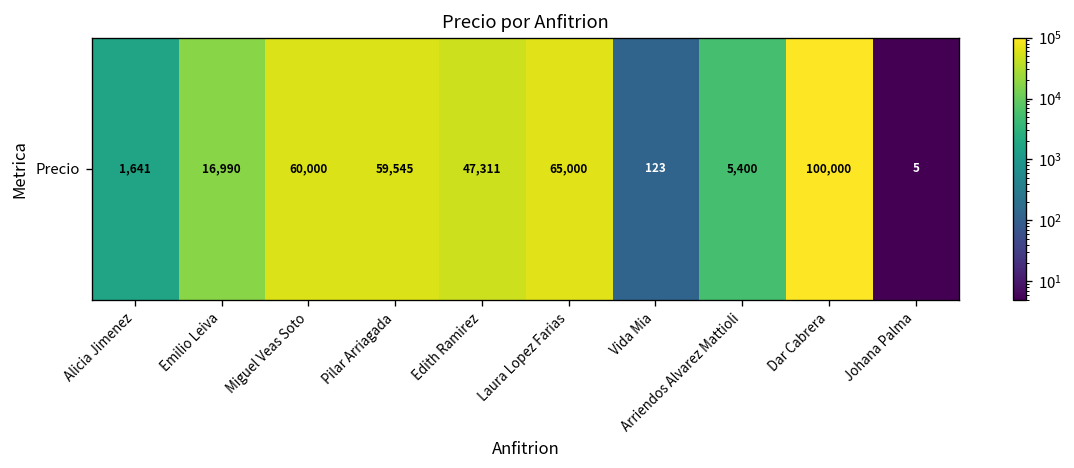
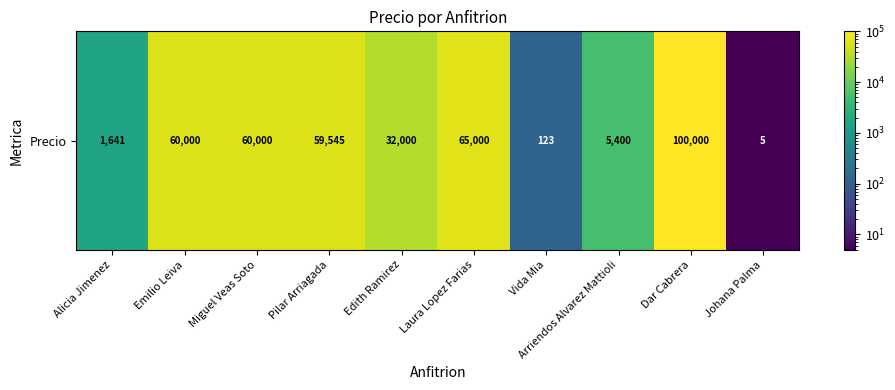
Precio, Emilio Leiva: 16,990 -> 60,000
Precio, Edith Ramirez: 47,311 -> 32,000
